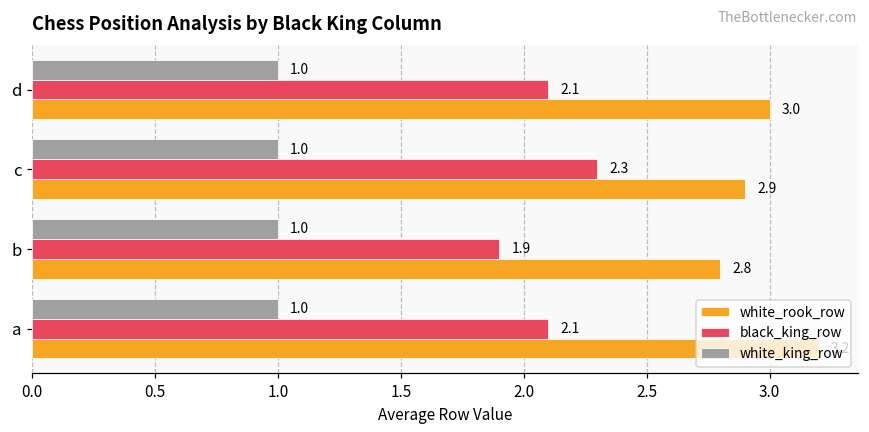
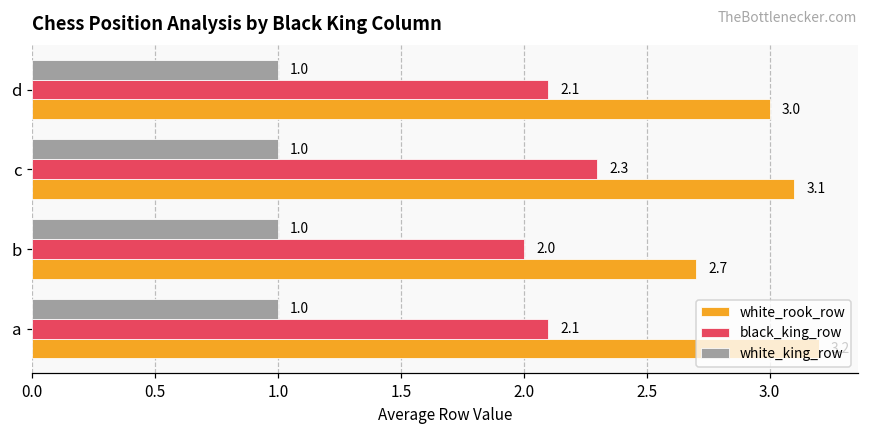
white_rook_row, c: 2.9 -> 3.1
black_king_row, b: 1.9 -> 2.0
white_rook_row, b: 2.8 -> 2.7
